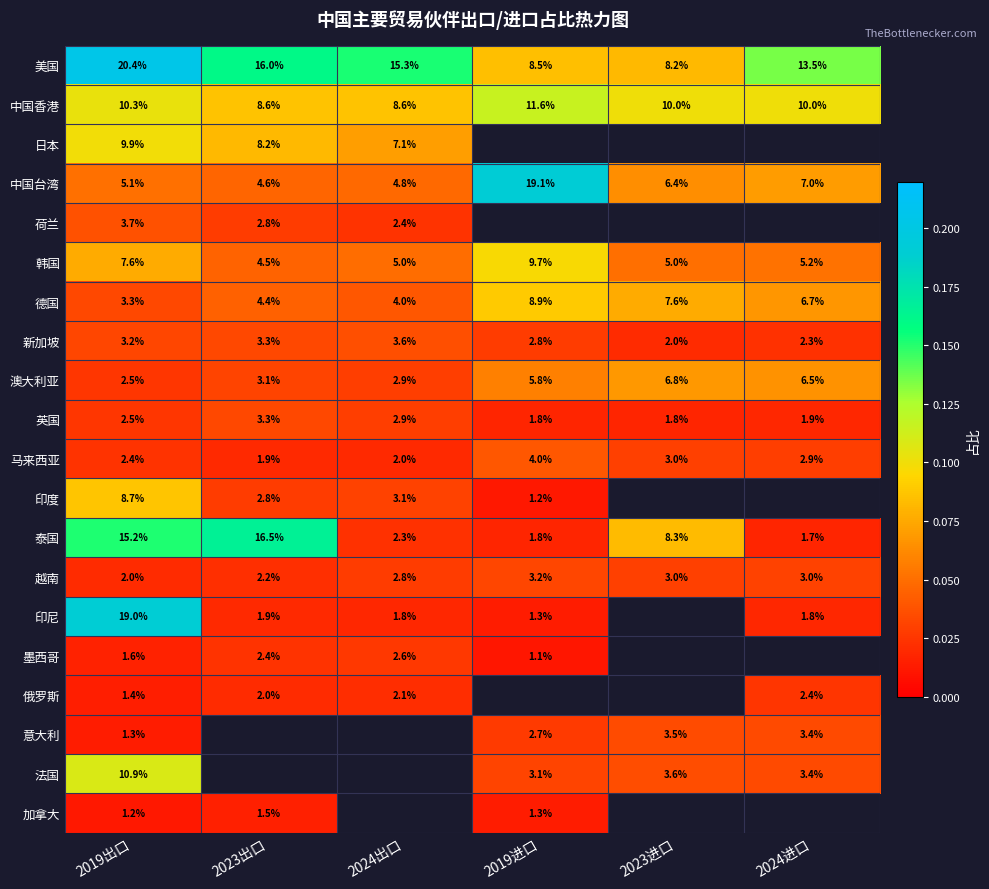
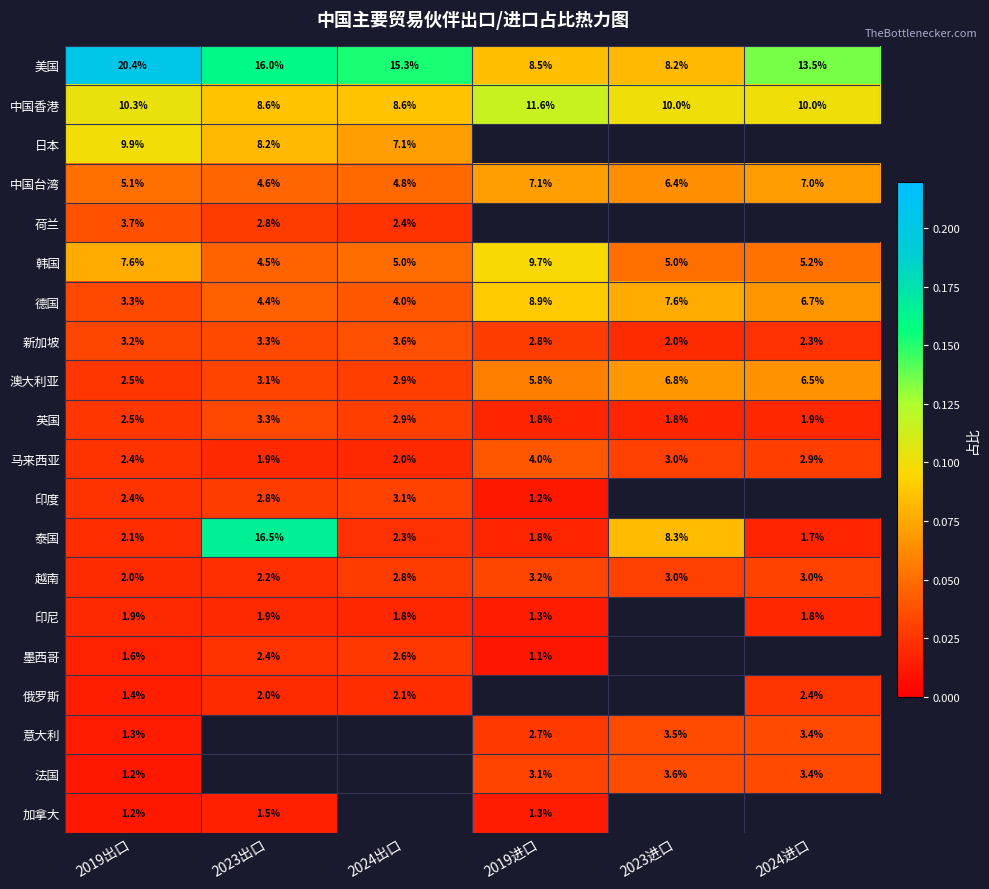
中国台湾, 2019进口: 19.1% -> 7.1%
印度, 2019出口: 8.7% -> 2.4%
泰国, 2019出口: 15.2% -> 2.1%
印尼, 2019出口: 19.0% -> 1.9%
法国, 2019出口: 10.9% -> 1.2%
